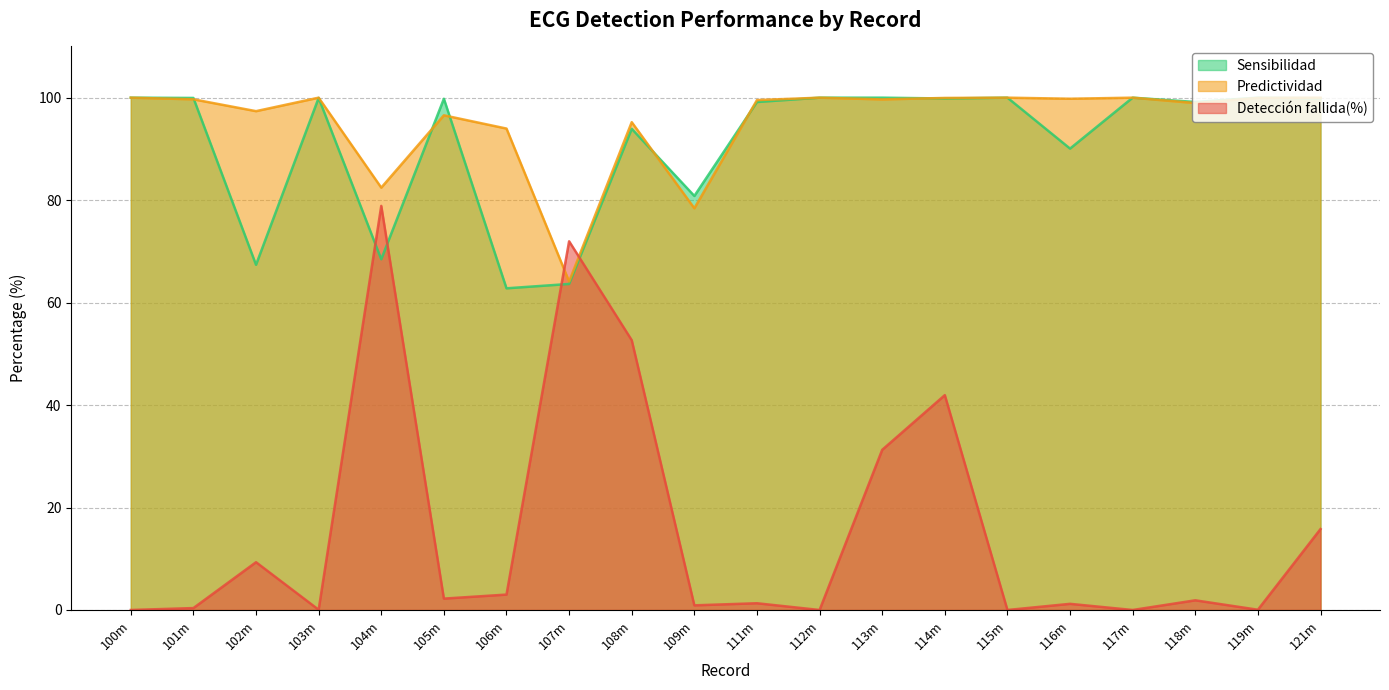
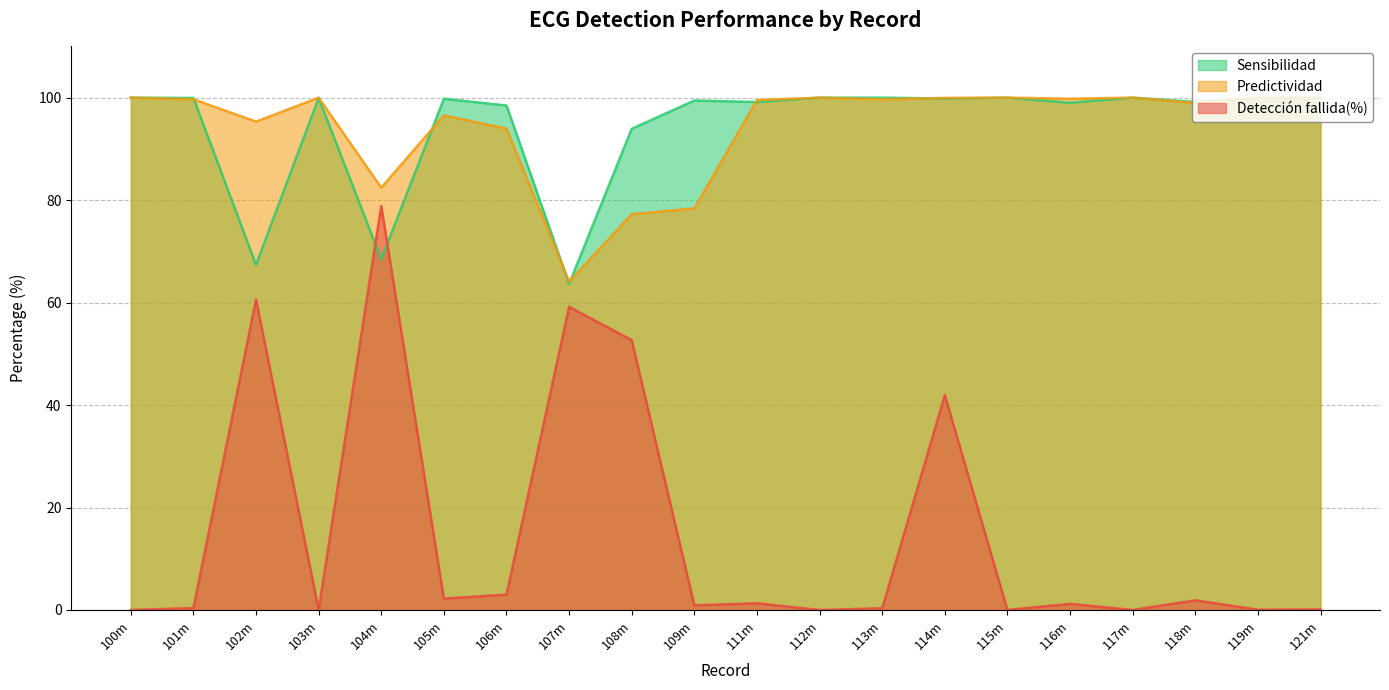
Predictividad, 102m: 97 -> 95
Detección fallida(%), 102m: 9 -> 61
Sensibilidad, 106m: 63 -> 98
Detección fallida(%), 107m: 72 -> 59
Predictividad, 108m: 95 -> 77
Sensibilidad, 109m: 81 -> 99
Detección fallida(%), 113m: 31 -> 0
Sensibilidad, 116m: 90 -> 99
Detección fallida(%), 121m: 16 -> 0
